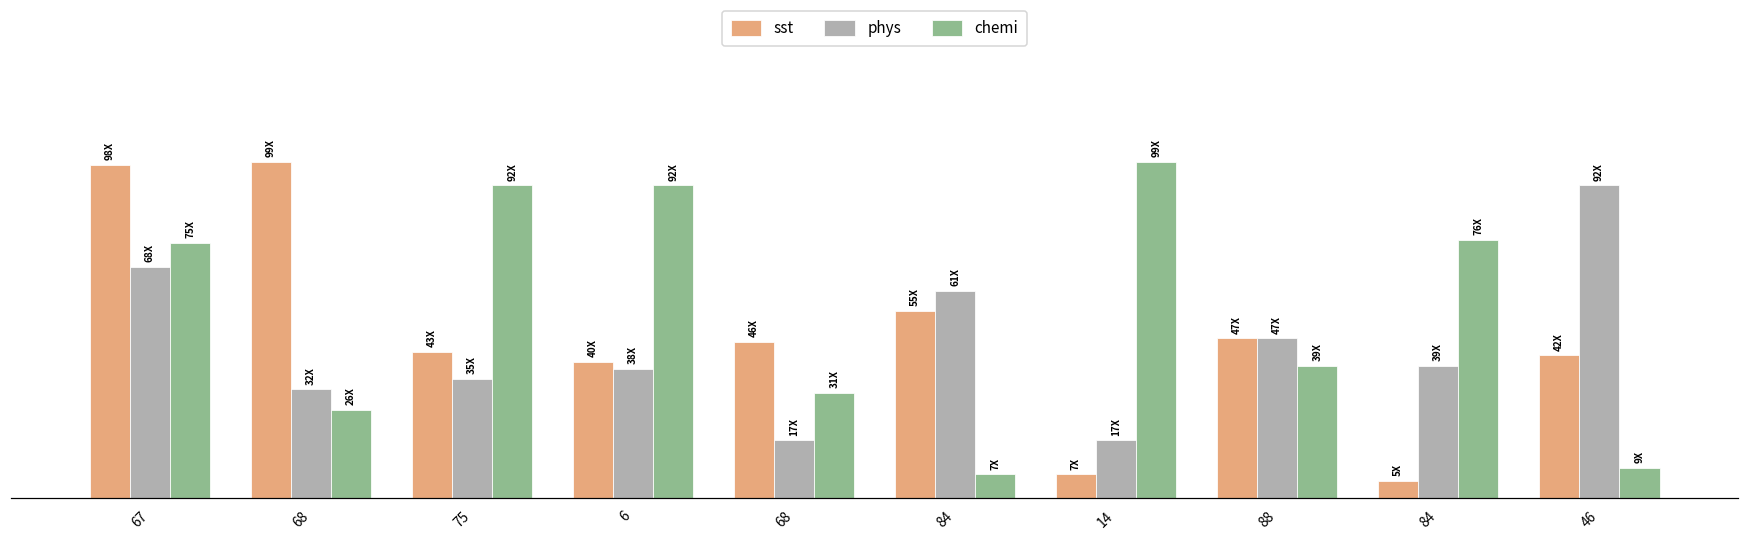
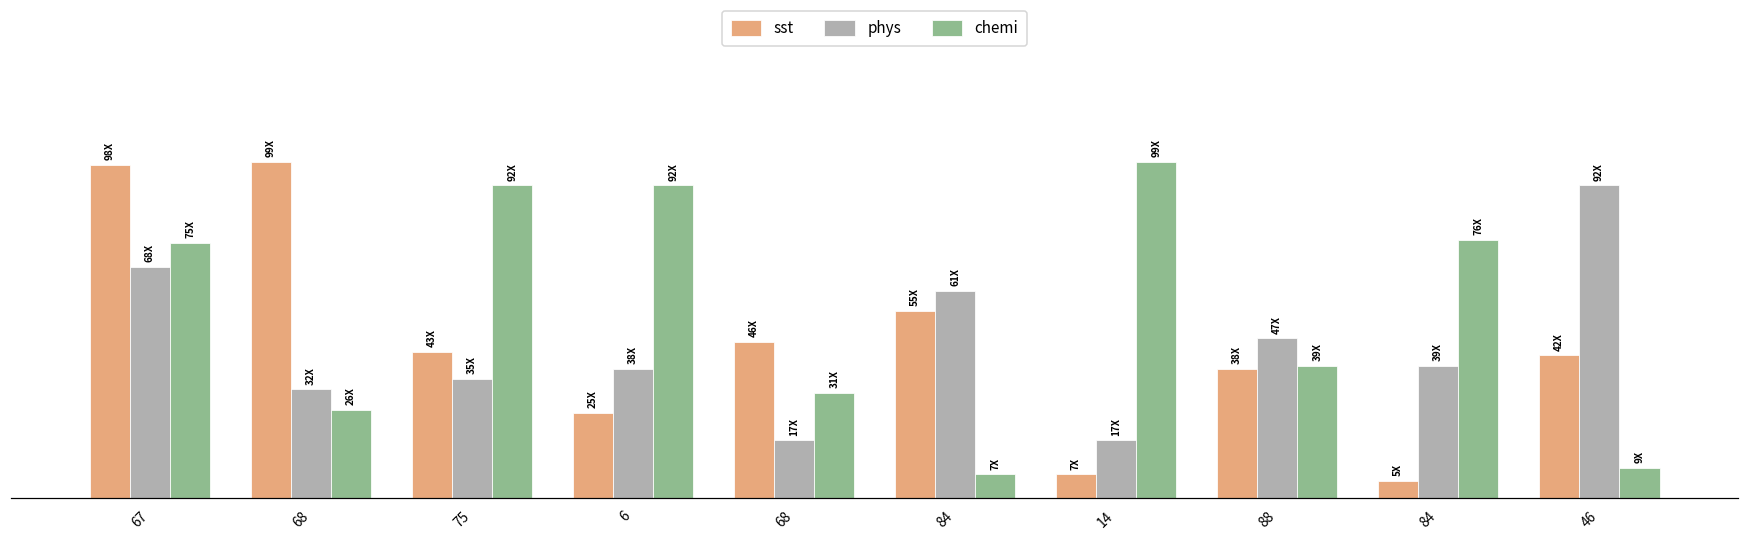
sst, 6: 40X -> 25X
sst, 88: 47X -> 38X
